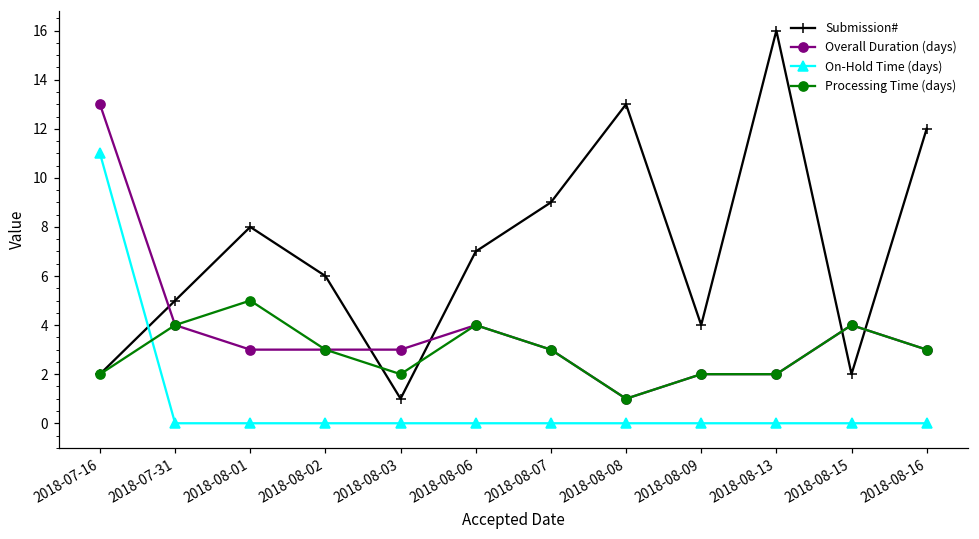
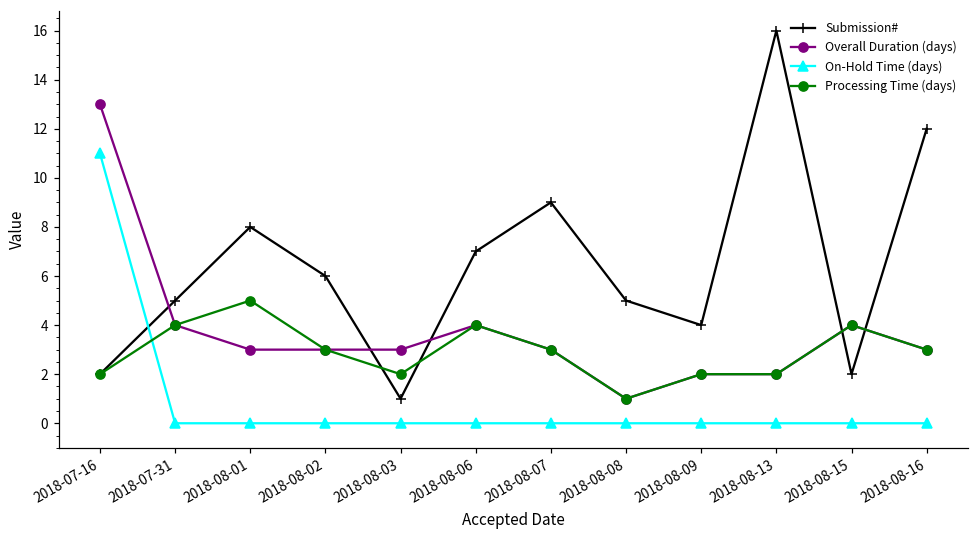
Submission#, 2018-08-08: 13 -> 5
